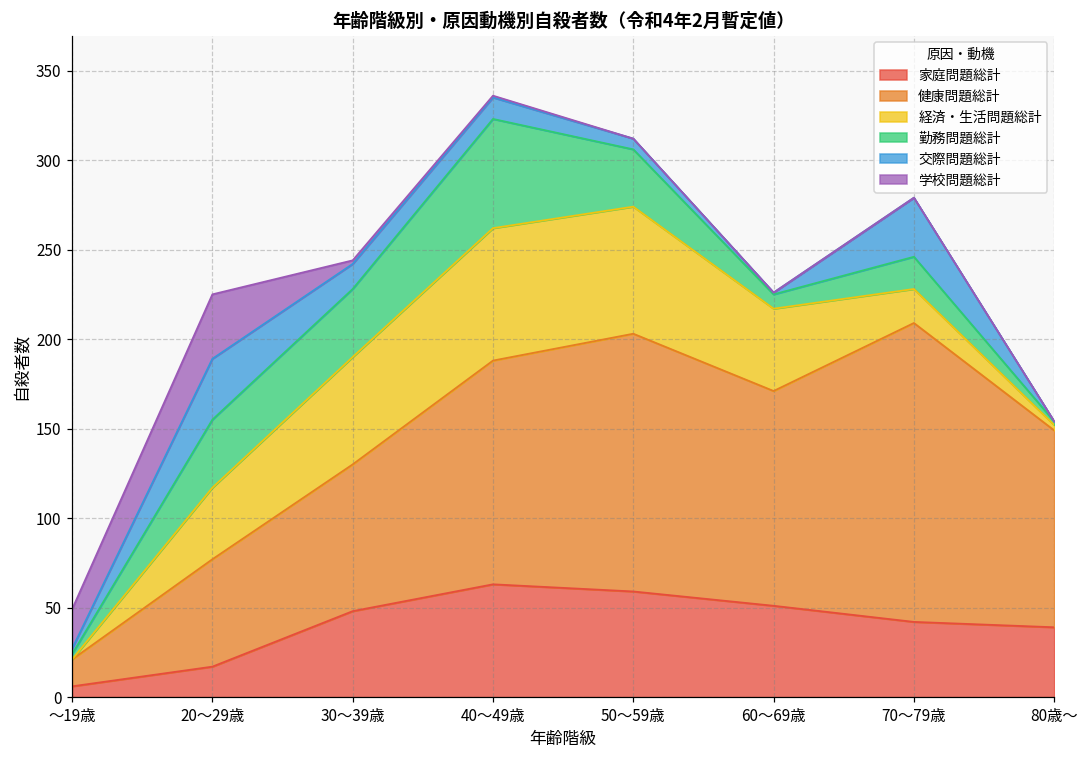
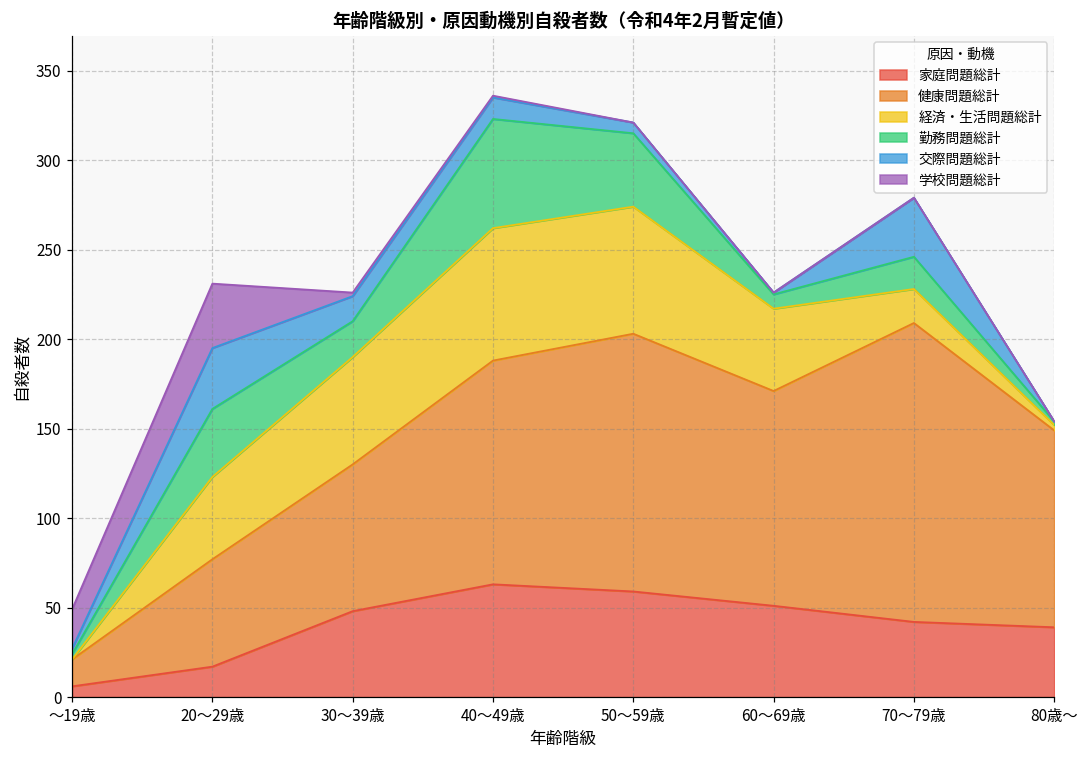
経済・生活問題総計, 20～29歳: 40 -> 46
勤務問題総計, 30～39歳: 38 -> 20
勤務問題総計, 50～59歳: 32 -> 41
